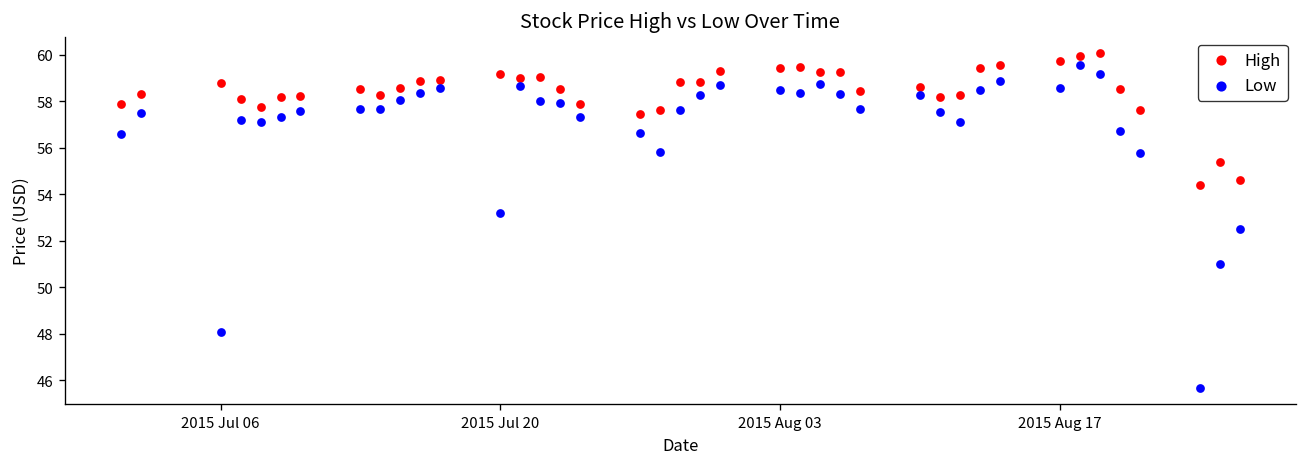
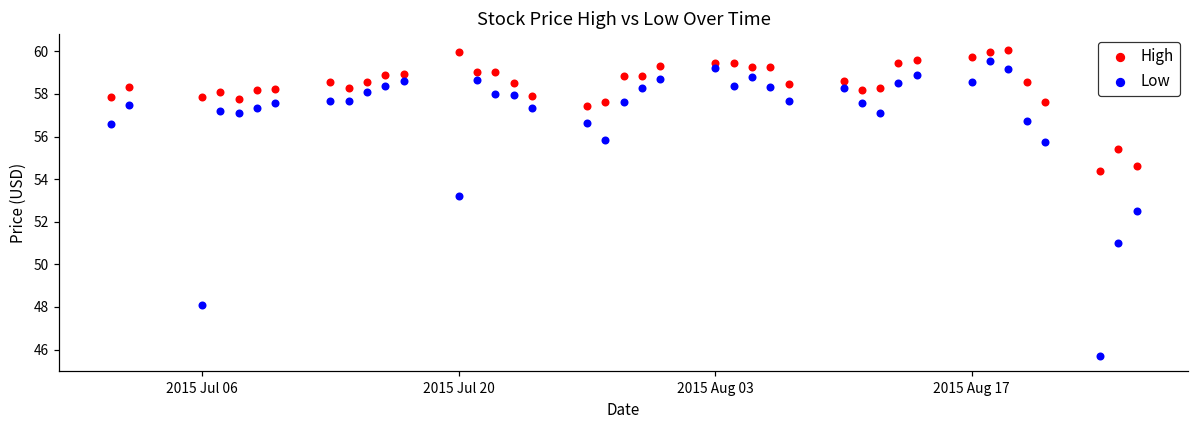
High, 2015 Jul 06: 58.8 -> 57.8
High, 2015 Jul 20: 59.2 -> 60.0
Low, 2015 Aug 03: 58.5 -> 59.2
